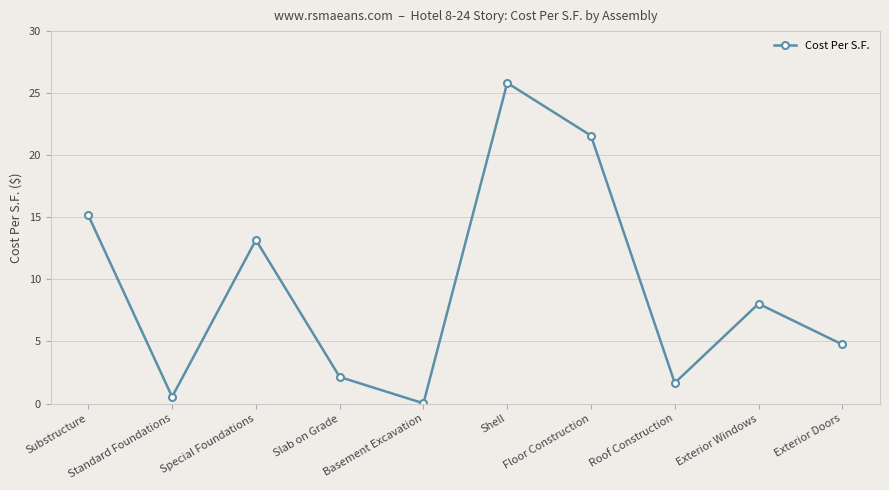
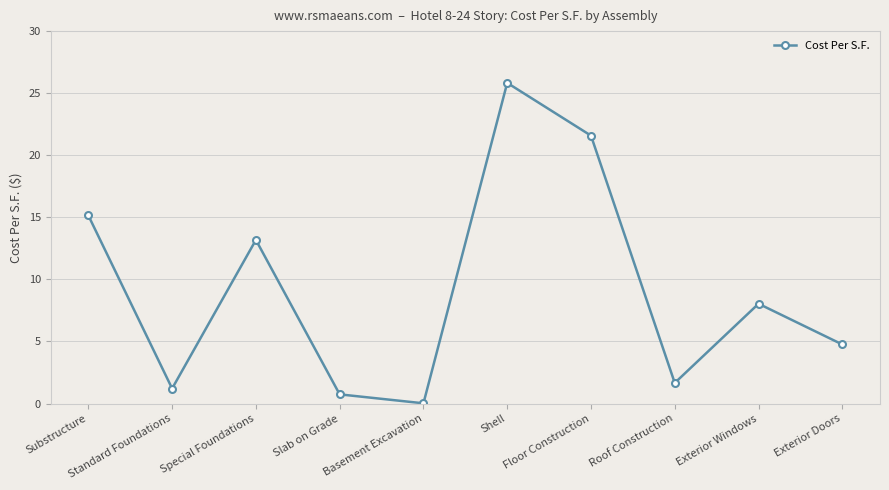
Standard Foundations: 0.5 -> 1.2
Slab on Grade: 2.1 -> 0.7
